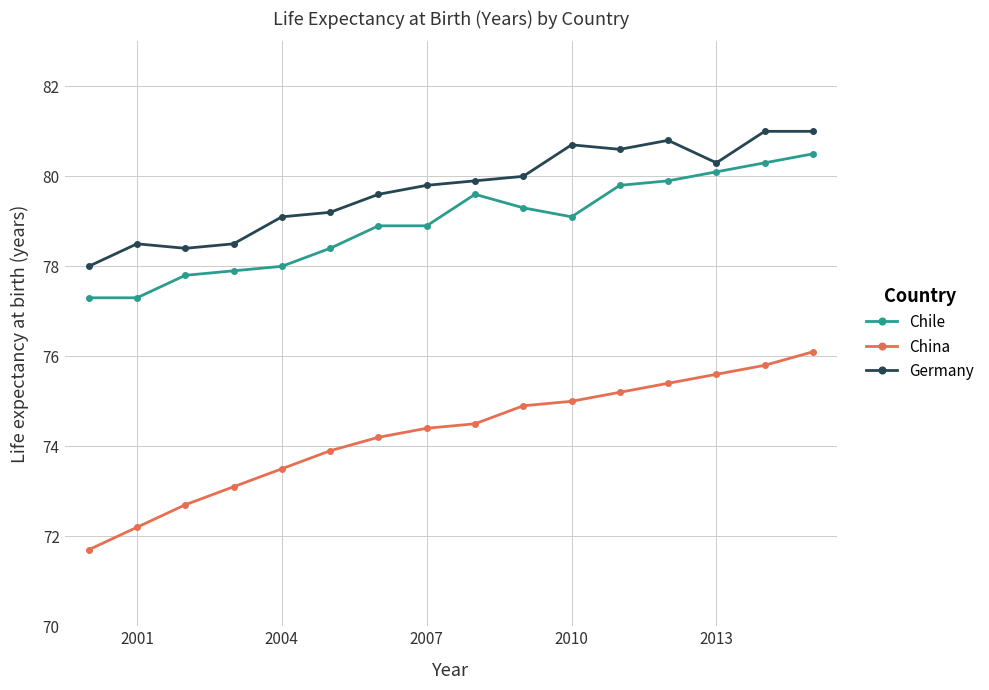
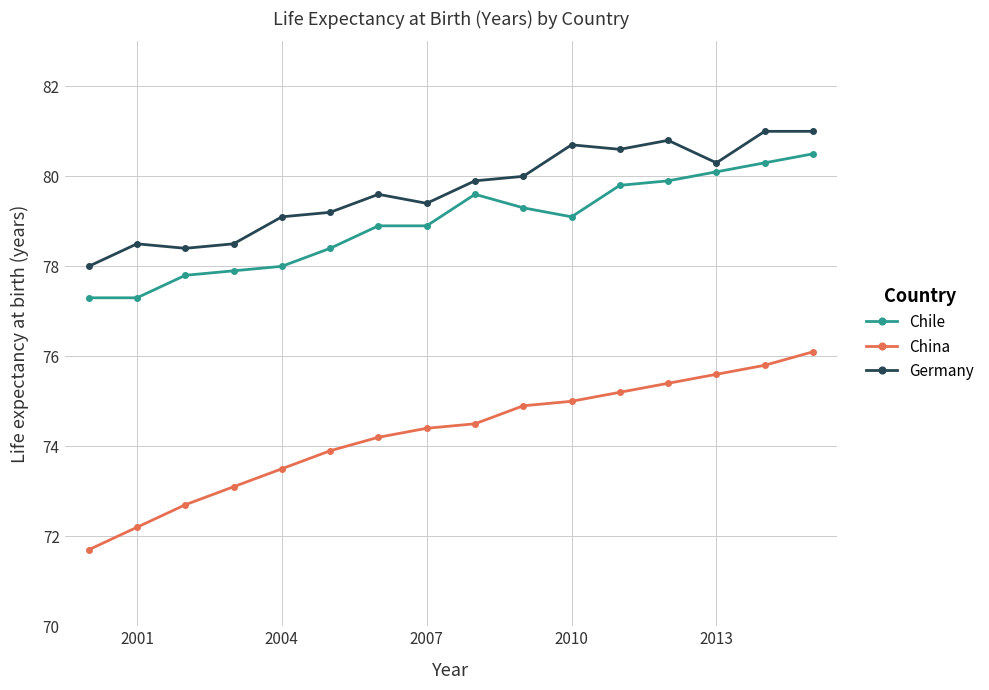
Germany, 2007: 79.8 -> 79.4
